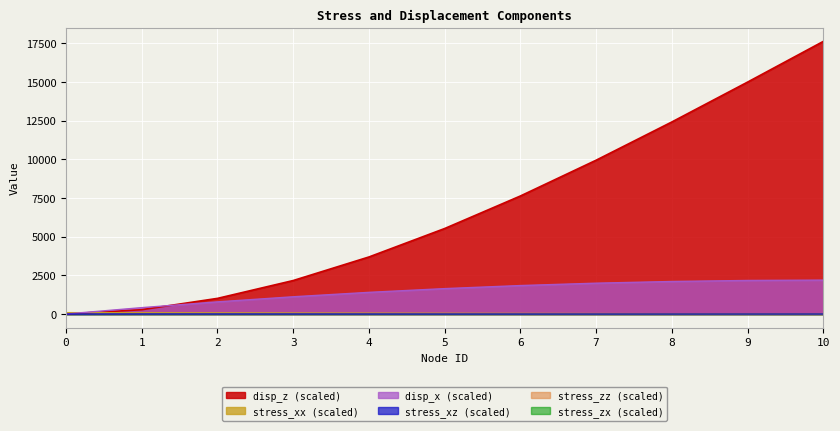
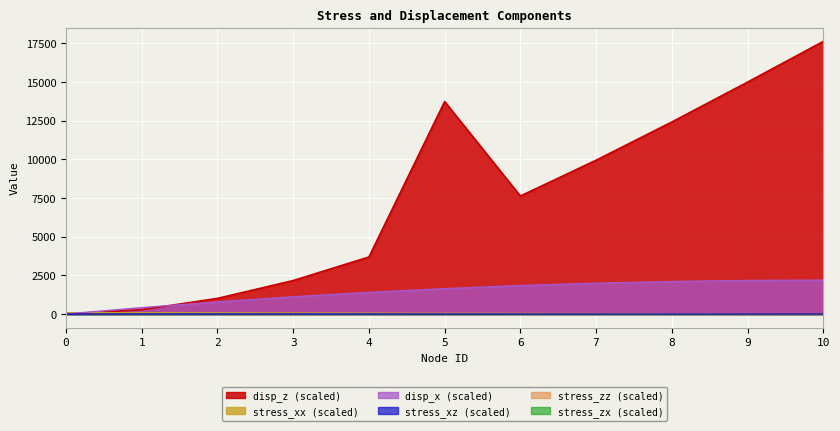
disp_z (scaled), 5: 5500 -> 13700
